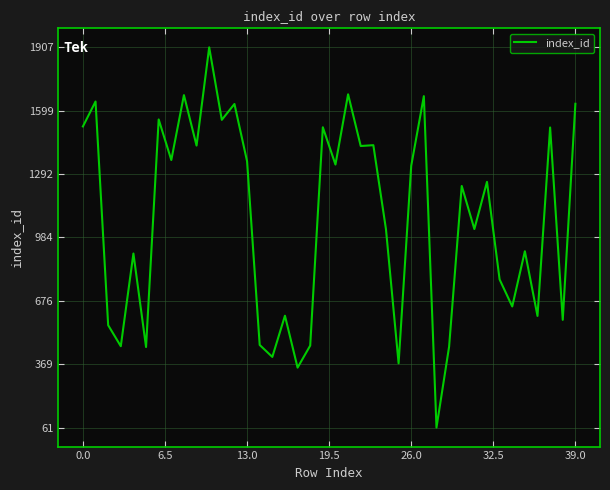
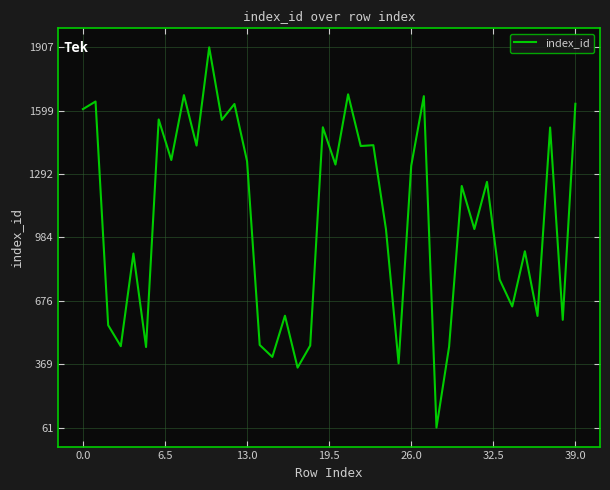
0.0: 1520 -> 1610
